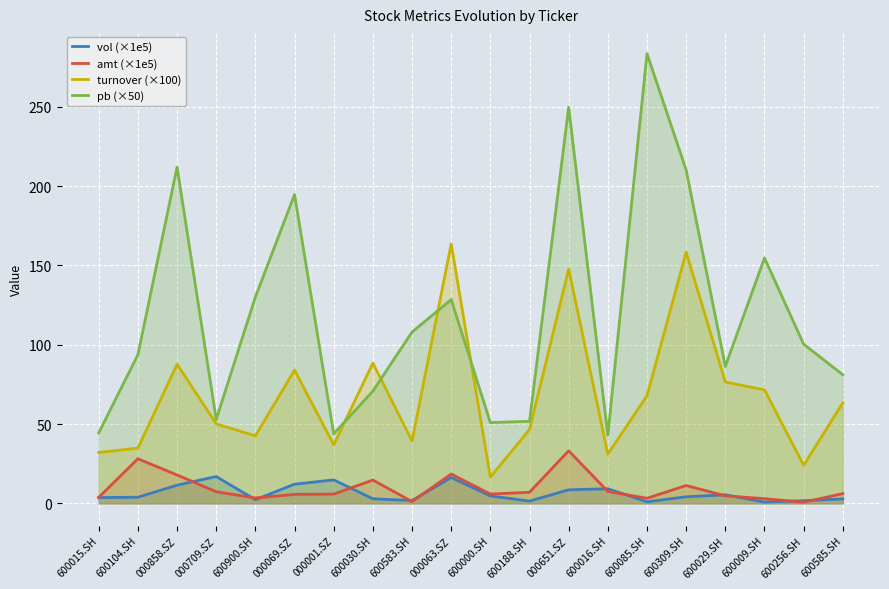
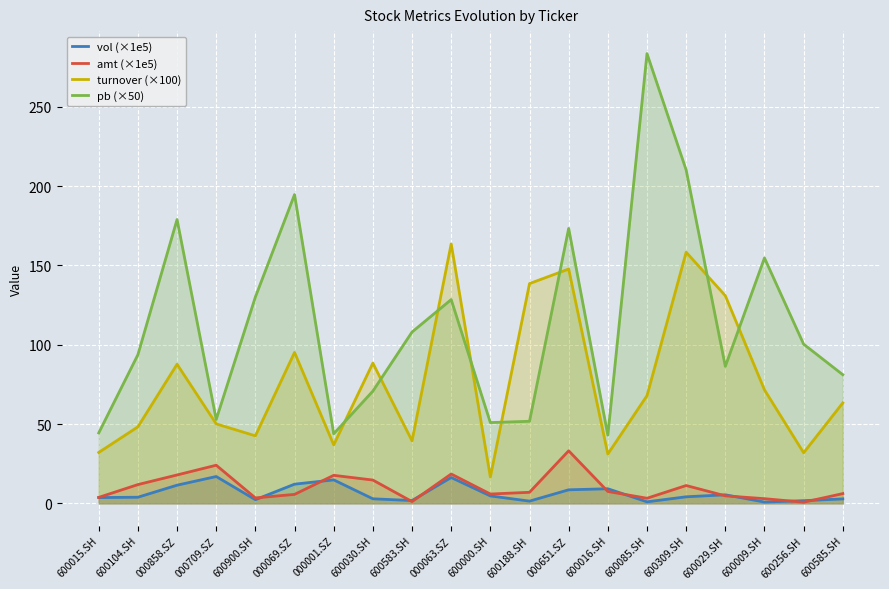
amt (×1e5), 600104.SH: 28 -> 12
turnover (×100), 600104.SH: 35 -> 48
pb (×50), 000858.SZ: 212 -> 179
amt (×1e5), 000709.SZ: 7 -> 24
turnover (×100), 000069.SZ: 84 -> 95
amt (×1e5), 000001.SZ: 6 -> 18
turnover (×100), 600188.SH: 47 -> 139
pb (×50), 000651.SZ: 250 -> 173
turnover (×100), 600029.SH: 76 -> 131
turnover (×100), 600256.SH: 24 -> 32
